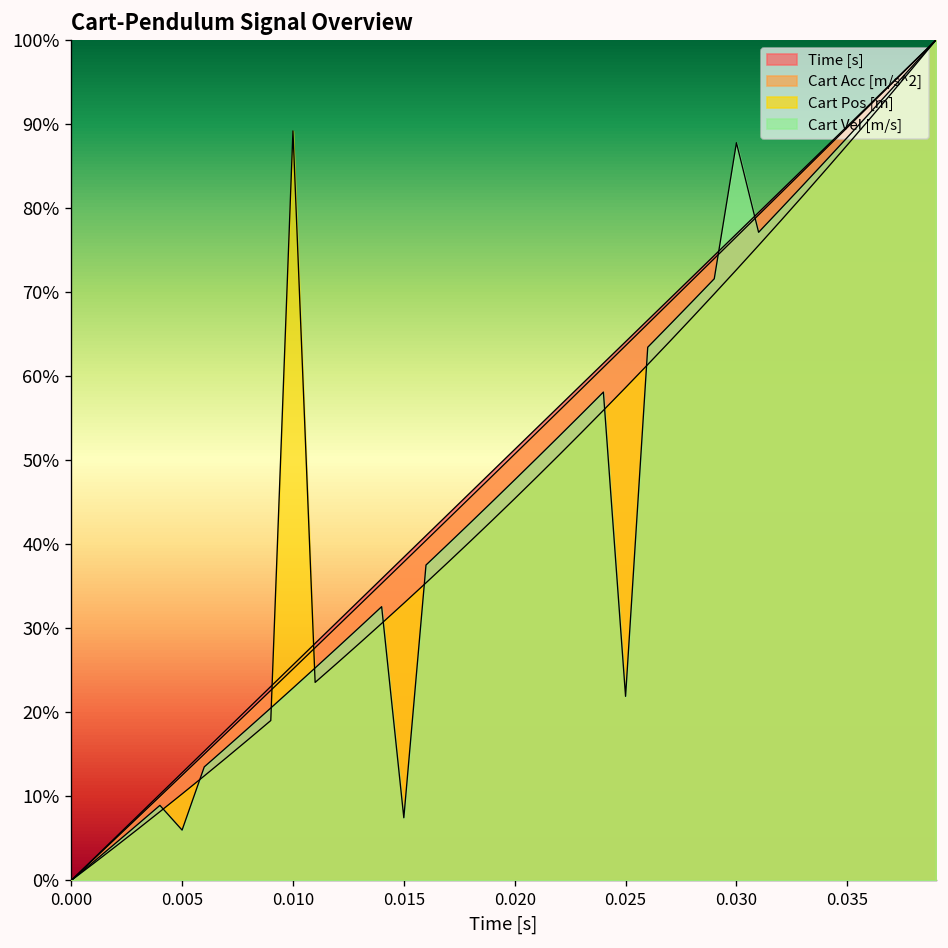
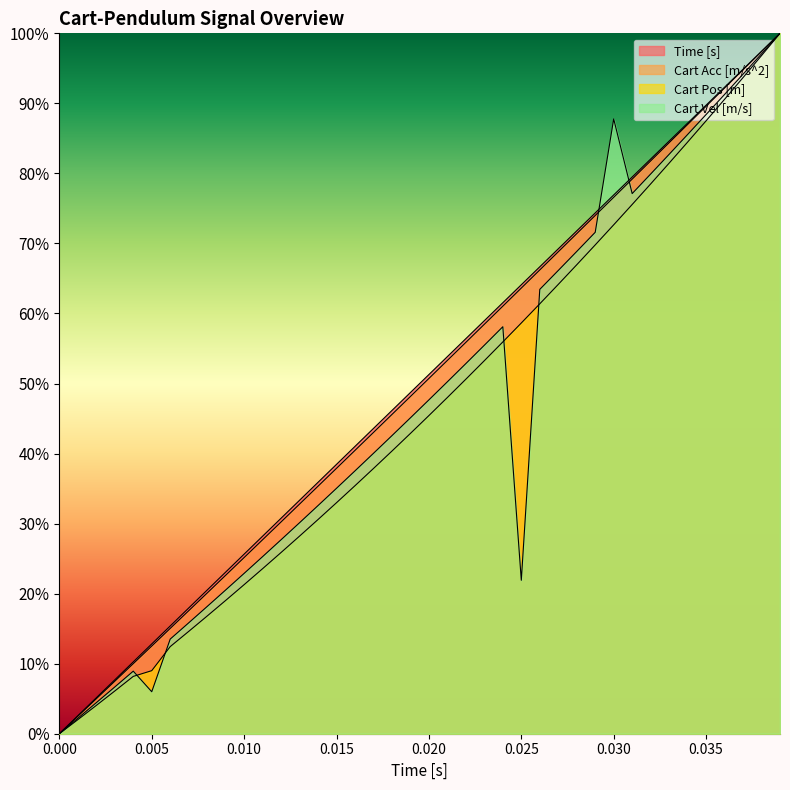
Cart Pos [m], 0.005: 10% -> 9%
Cart Pos [m], 0.010: 89% -> 21%
Cart Vel [m/s], 0.015: 7% -> 35%
